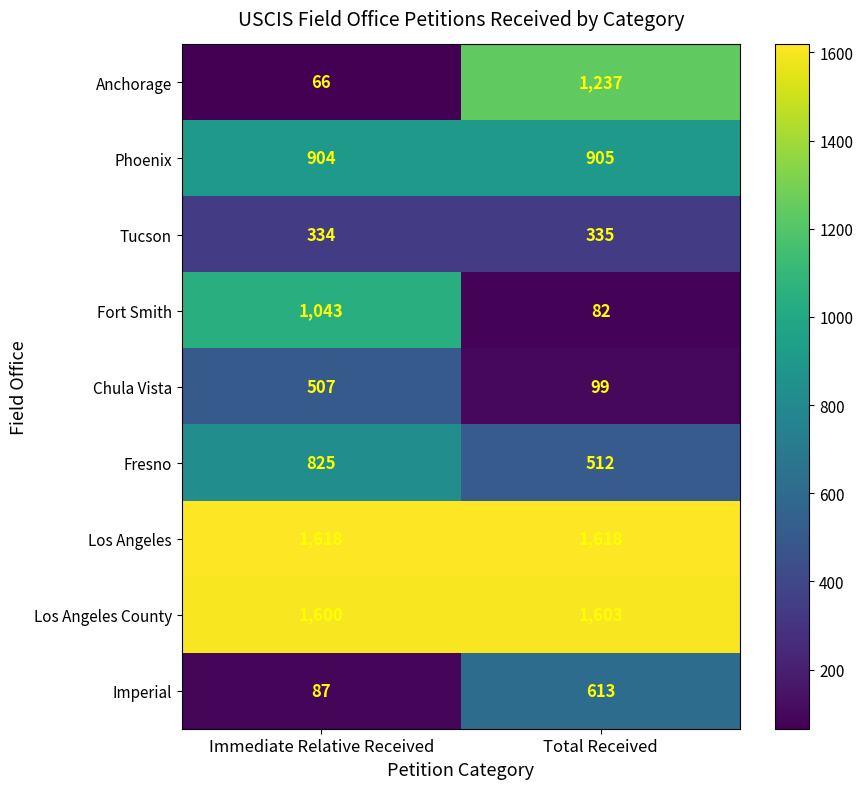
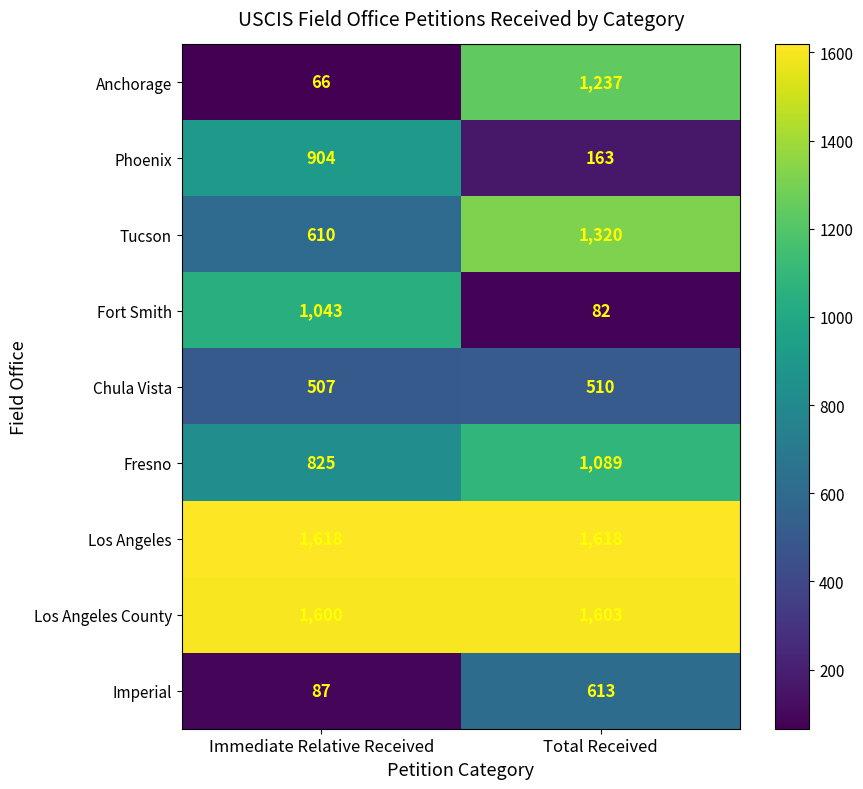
Phoenix, Total Received: 905 -> 163
Tucson, Immediate Relative Received: 334 -> 610
Tucson, Total Received: 335 -> 1,320
Chula Vista, Total Received: 99 -> 510
Fresno, Total Received: 512 -> 1,089
